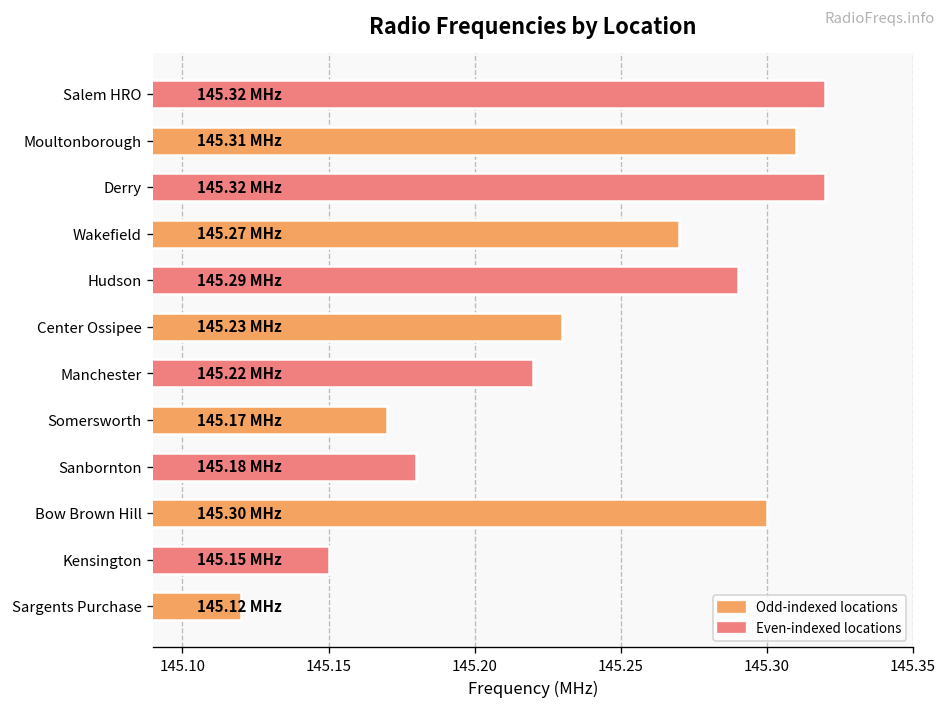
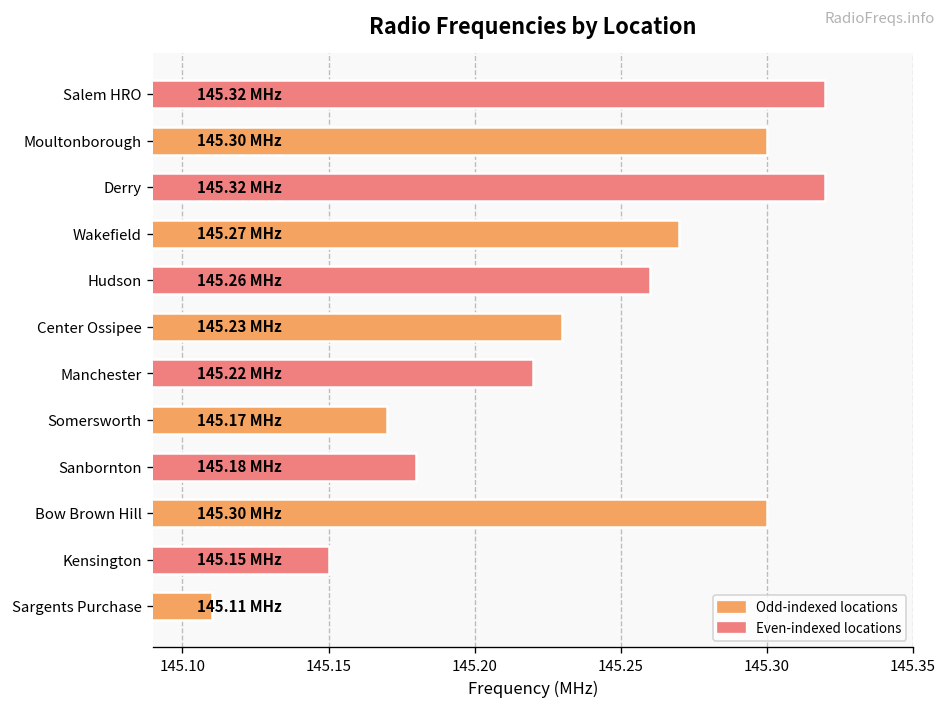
Moultonborough: 145.31 -> 145.30
Hudson: 145.29 -> 145.26
Sargents Purchase: 145.12 -> 145.11
